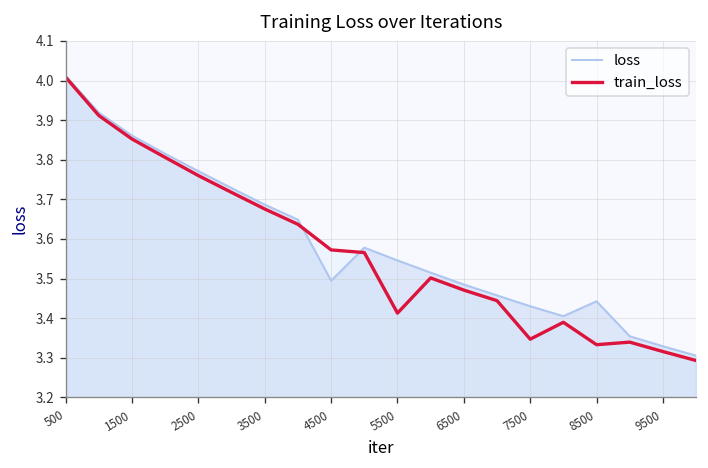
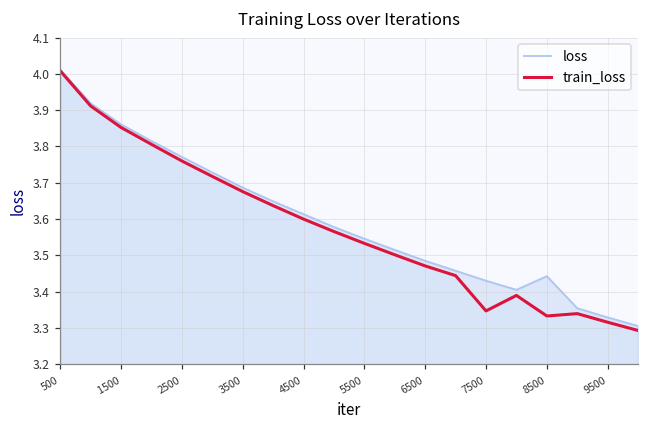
loss, 4500: 3.49 -> 3.61
train_loss, 4500: 3.57 -> 3.60
train_loss, 5500: 3.41 -> 3.53
